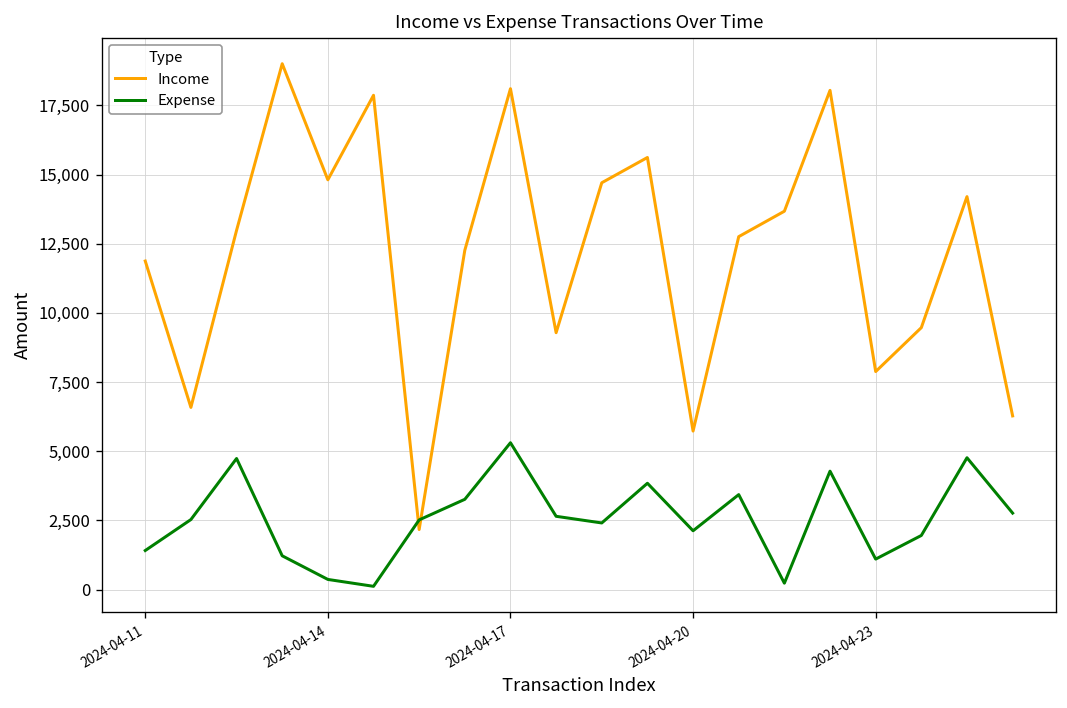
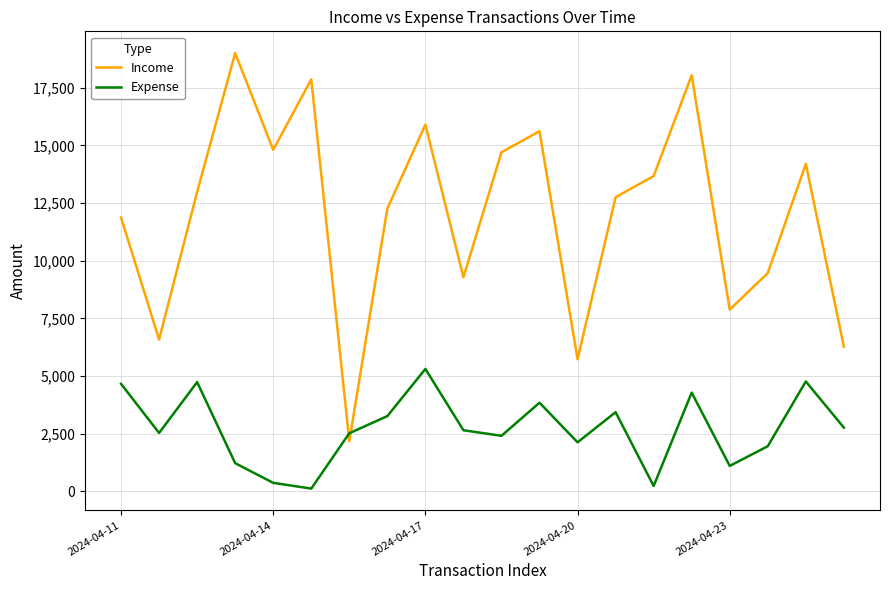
Expense, 2024-04-11: 1,400 -> 4,700
Income, 2024-04-17: 18,100 -> 15,900
